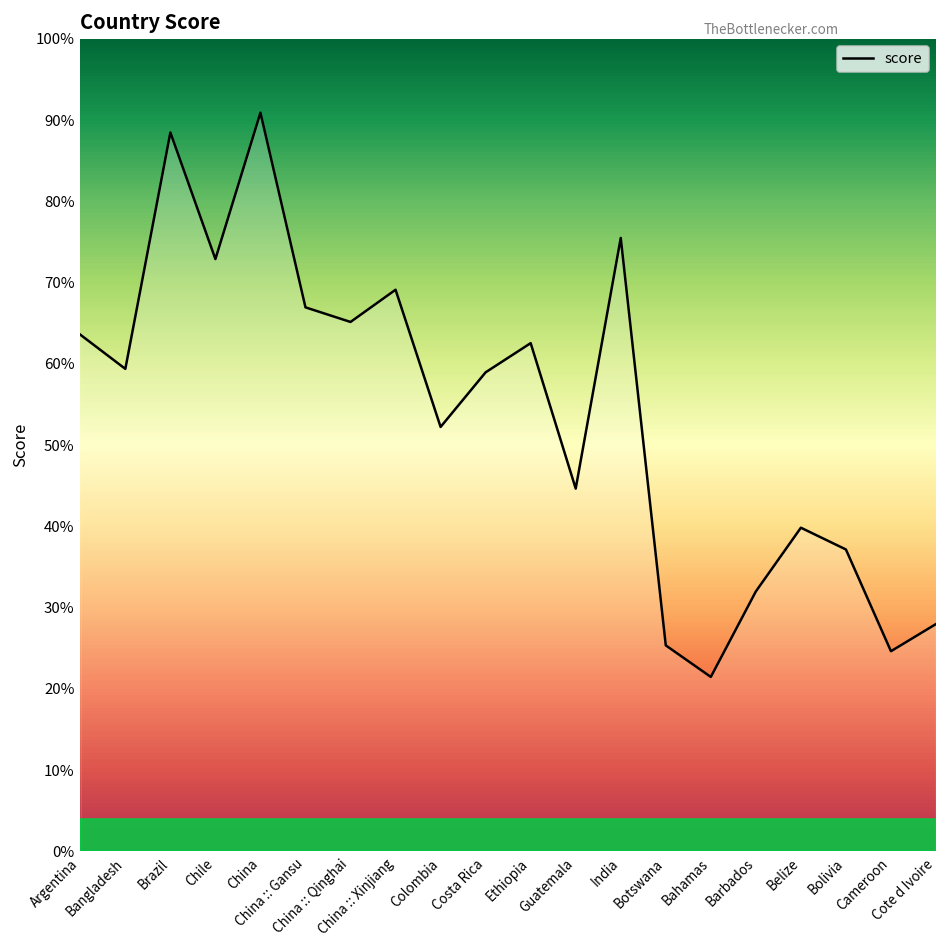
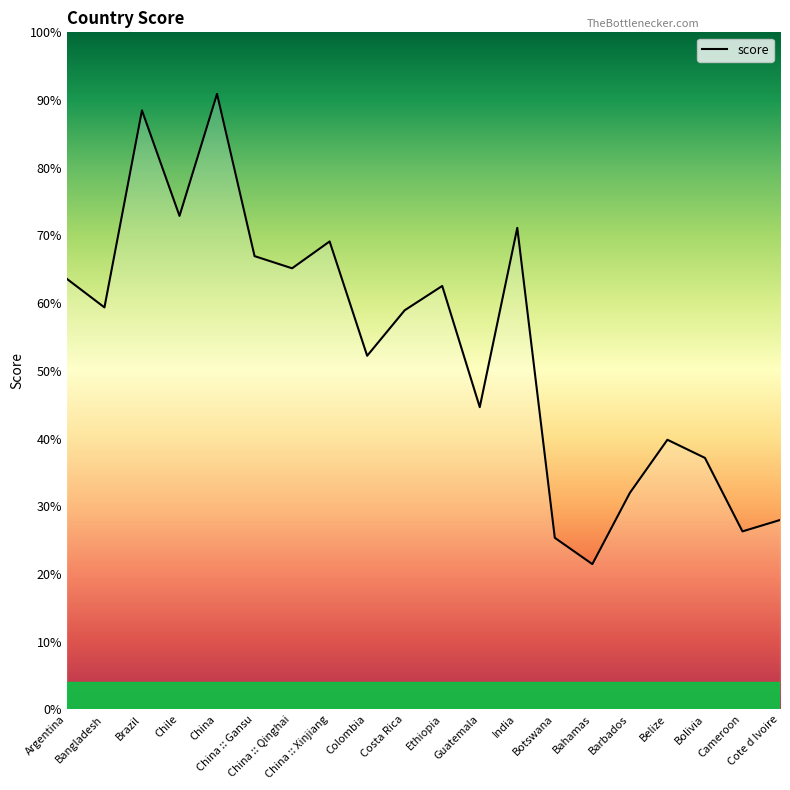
India: 75% -> 71%
Cameroon: 25% -> 26%
